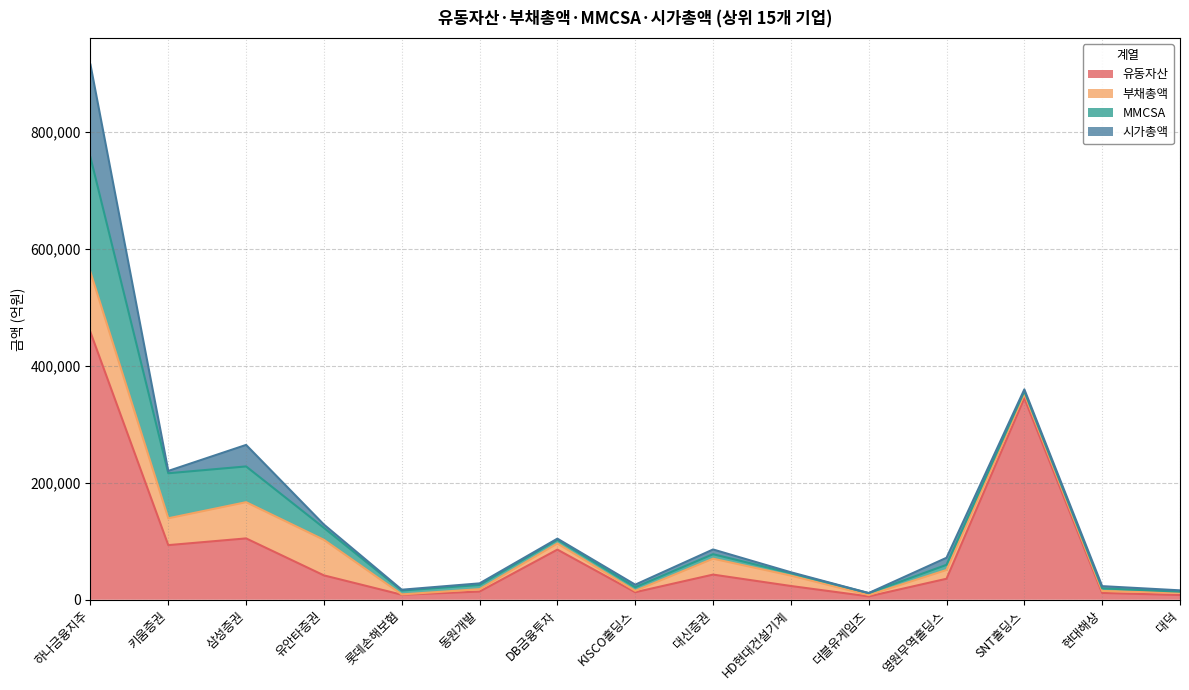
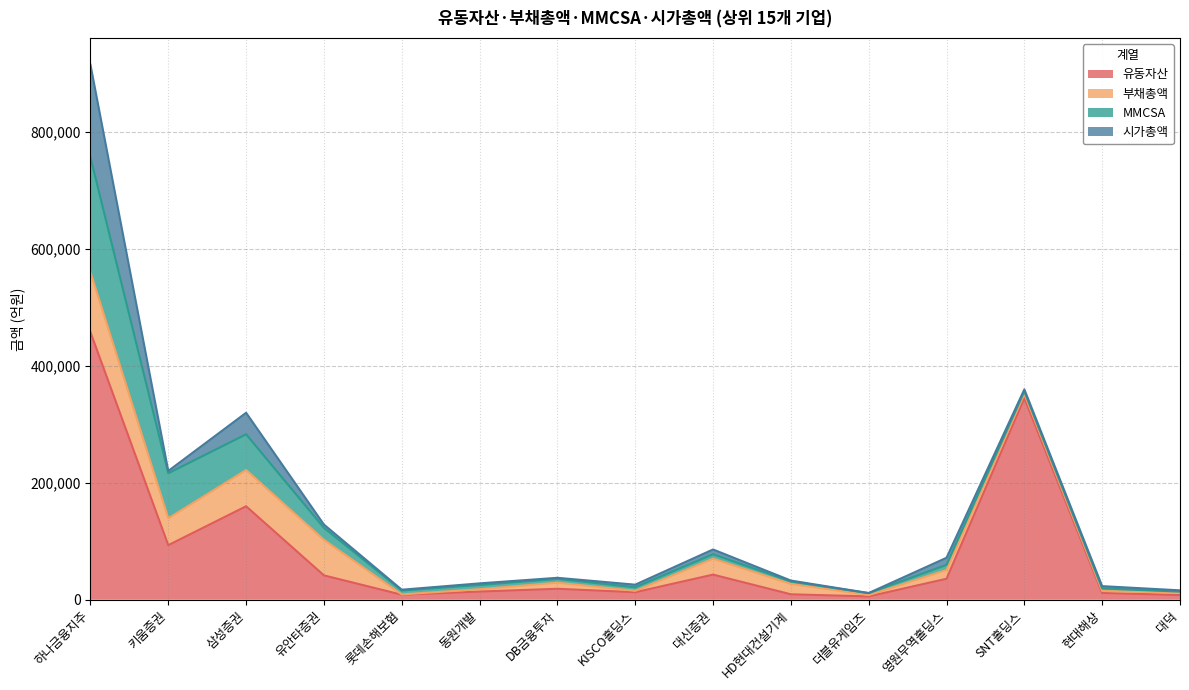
유동자산, 삼성증권: 100,000 -> 160,000
유동자산, DB금융투자: 90,000 -> 20,000
유동자산, HD현대건설기계: 20,000 -> 10,000
